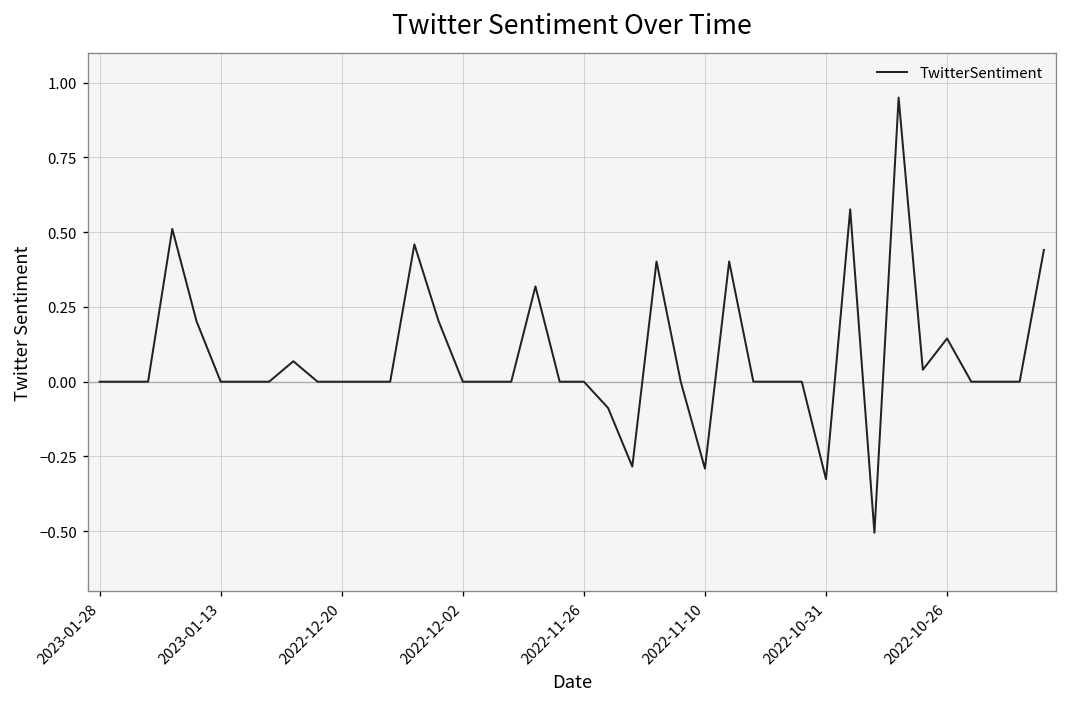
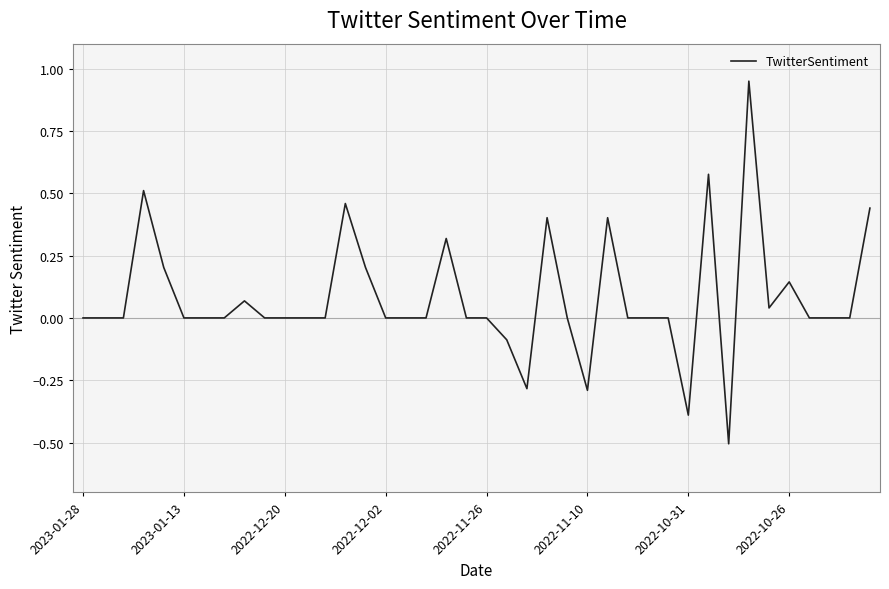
2022-10-31: -0.33 -> -0.39
